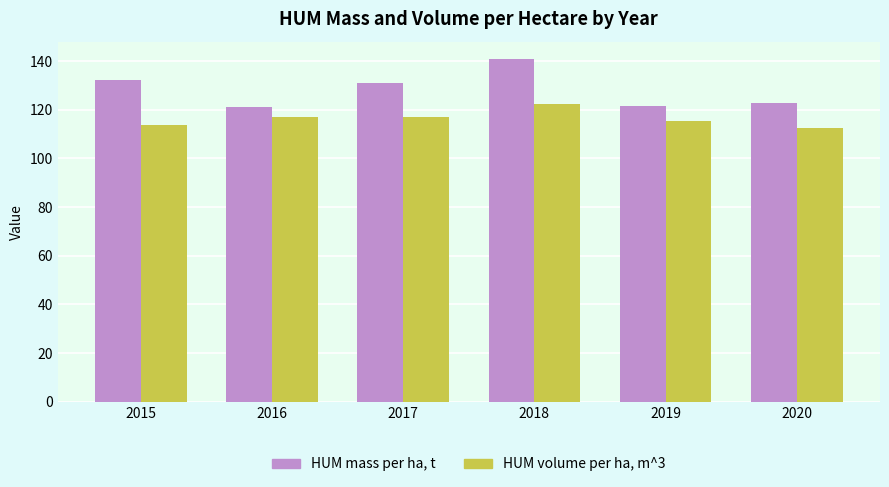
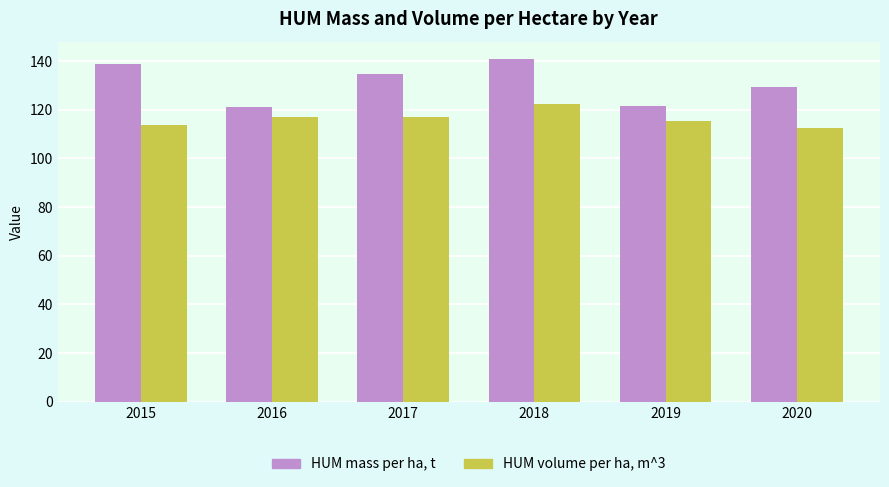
HUM mass per ha, t, 2015: 132 -> 139
HUM mass per ha, t, 2017: 131 -> 135
HUM mass per ha, t, 2020: 123 -> 129
